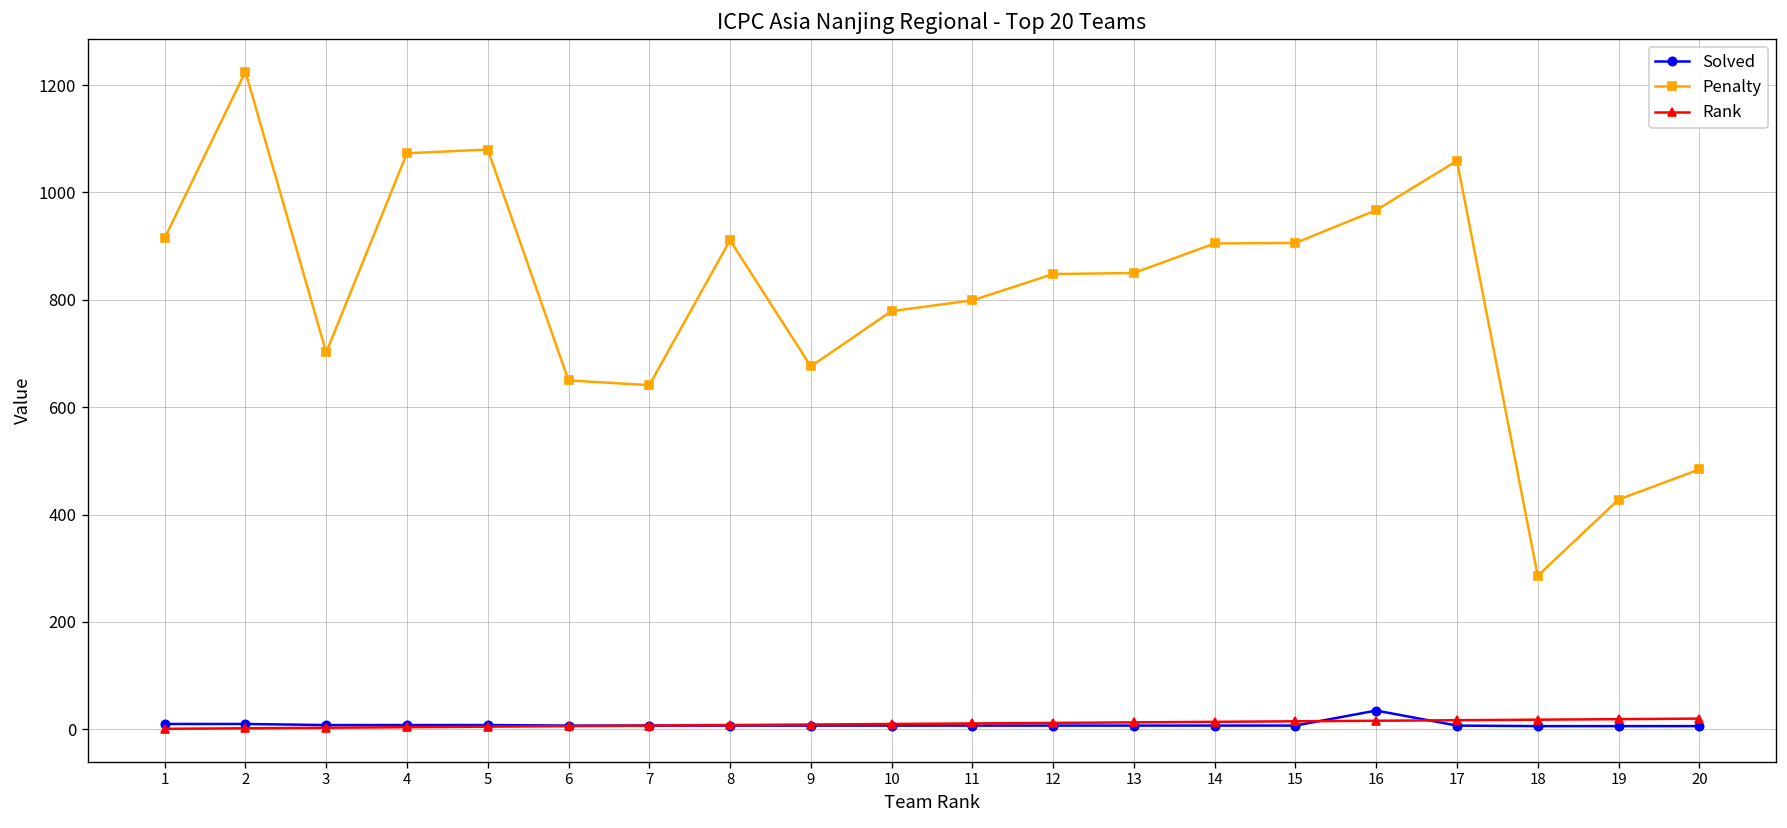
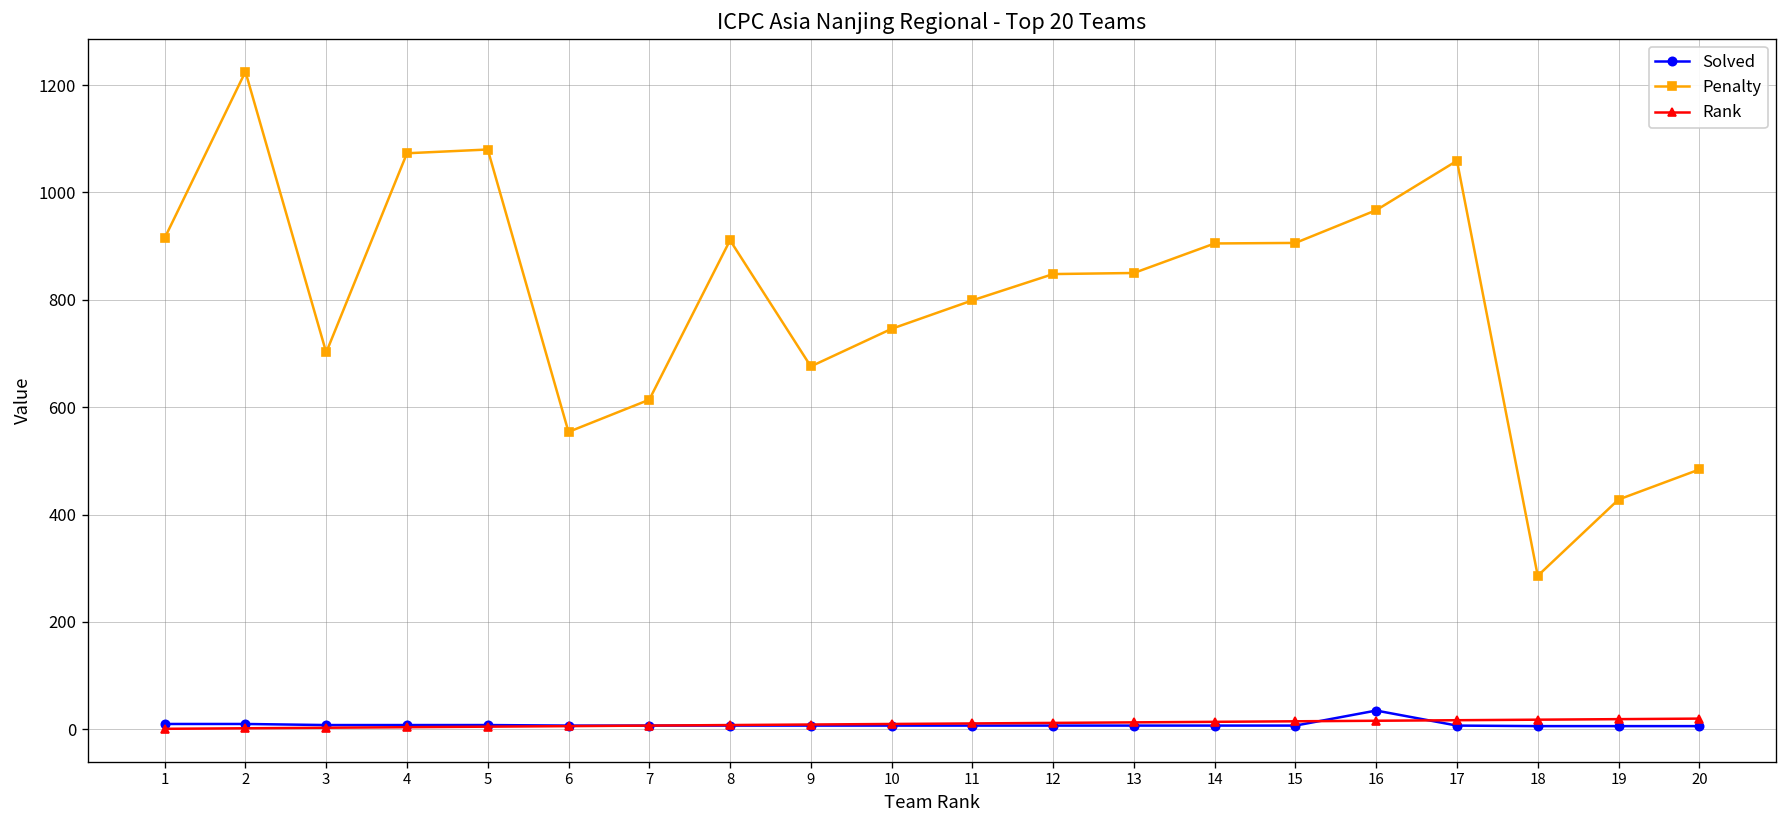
Penalty, 6: 650 -> 550
Penalty, 7: 640 -> 610
Penalty, 10: 780 -> 750
